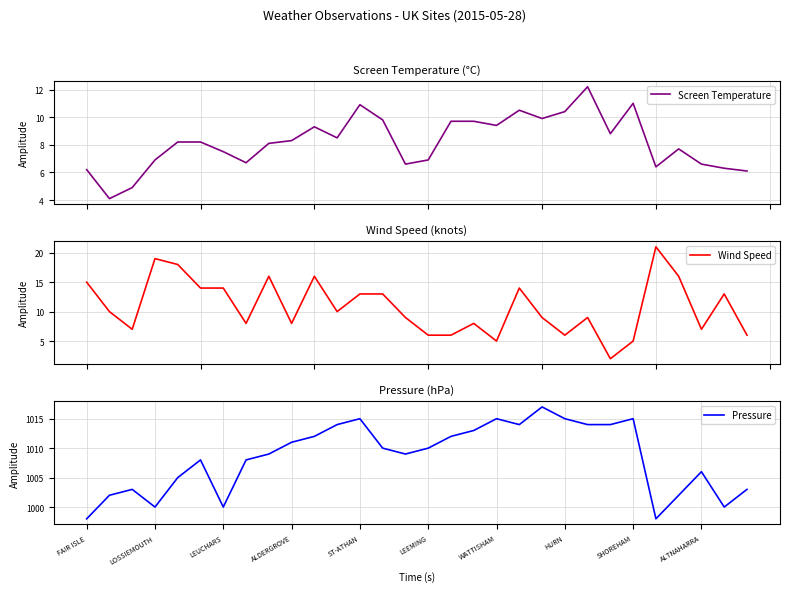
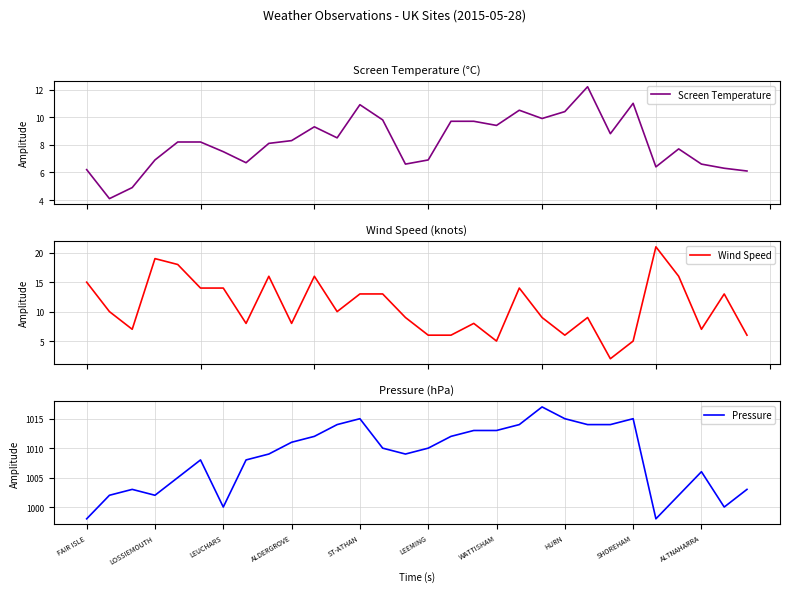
Pressure (hPa), LOSSIEMOUTH: 1000 -> 1002
Pressure (hPa), WATTISHAM: 1015 -> 1013
